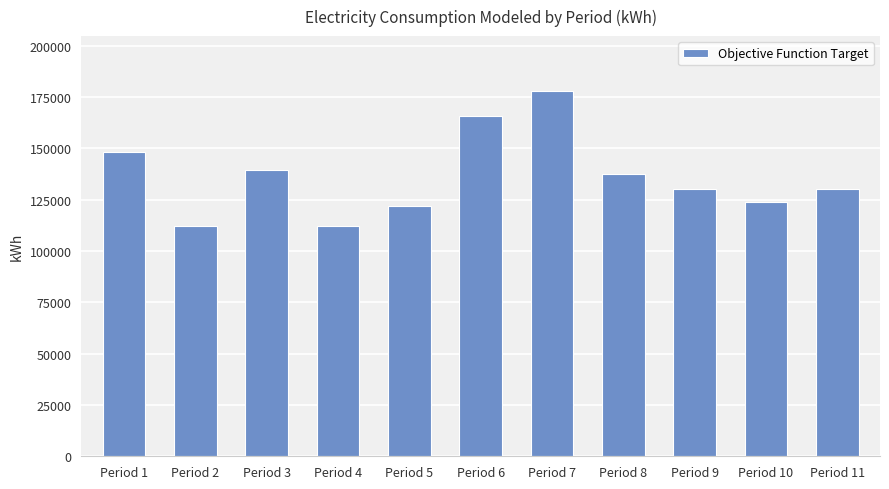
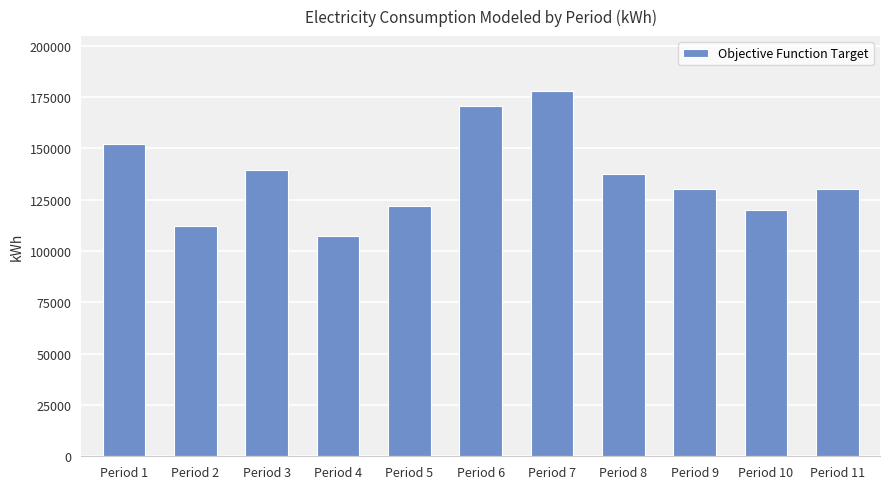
Period 1: 148000 -> 152000
Period 4: 112000 -> 107000
Period 6: 166000 -> 171000
Period 10: 124000 -> 120000
